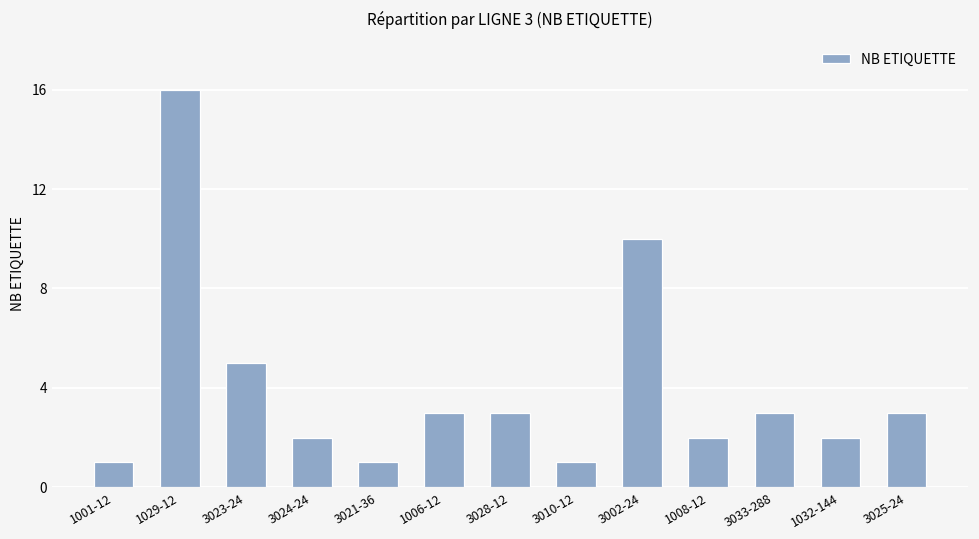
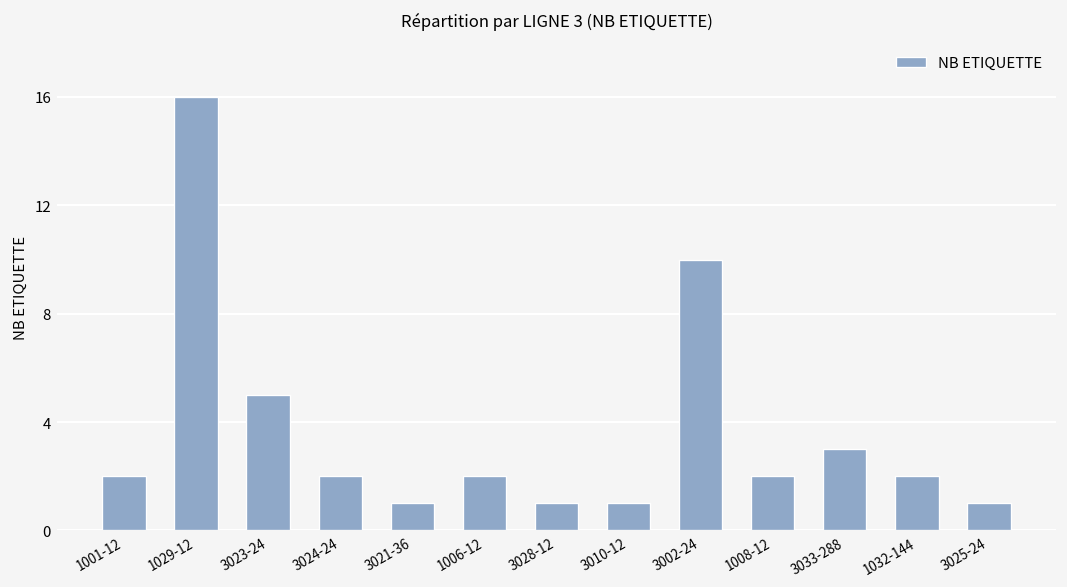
1001-12: 1 -> 2
1006-12: 3 -> 2
3028-12: 3 -> 1
3025-24: 3 -> 1
